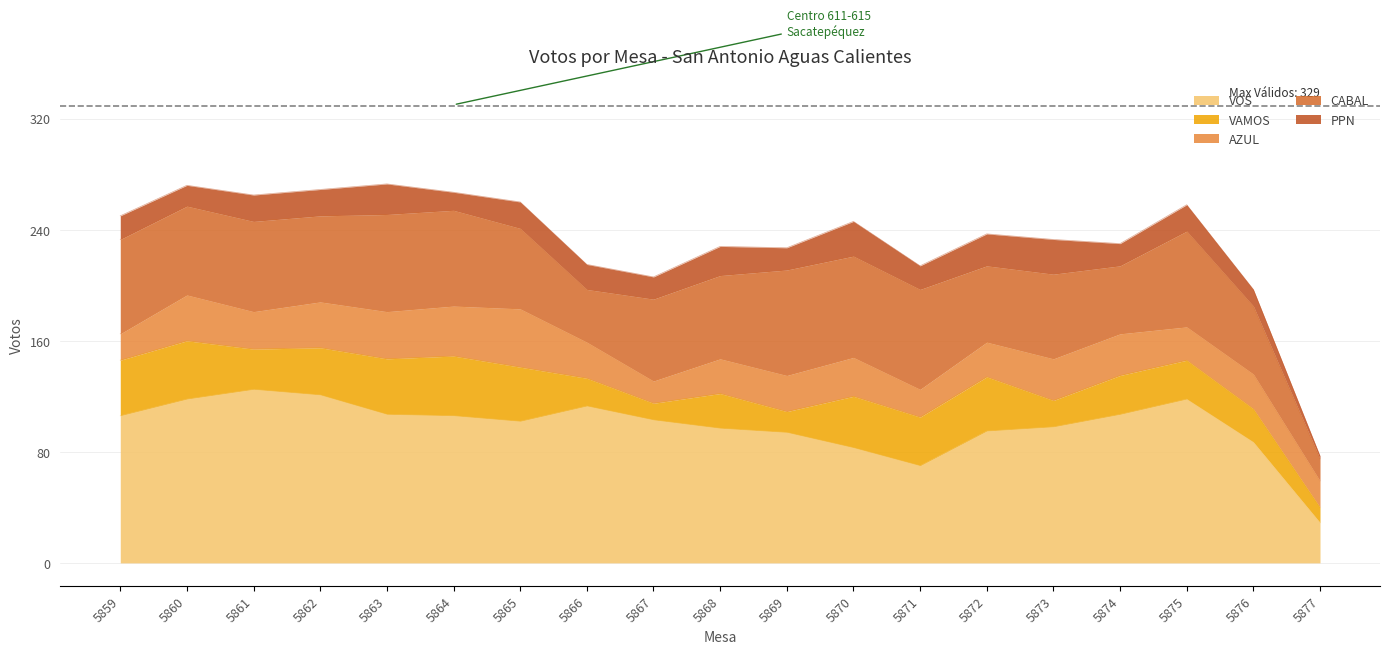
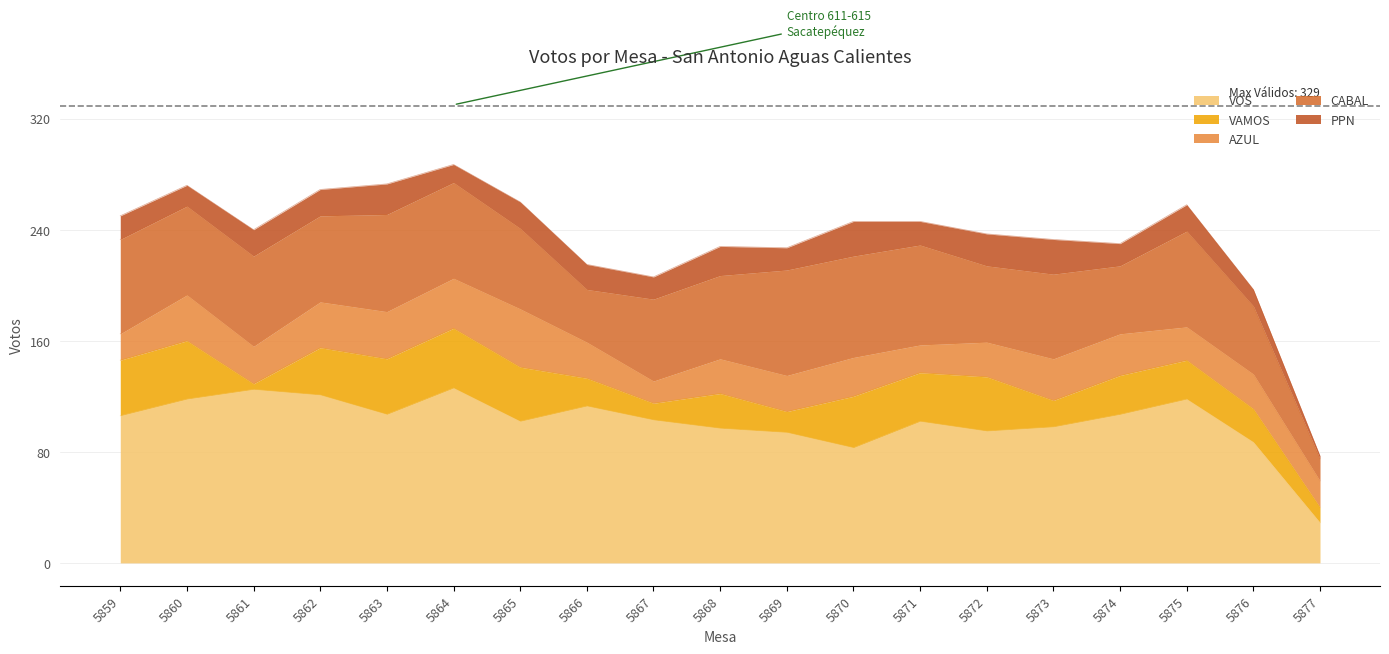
VAMOS, 5861: 29 -> 4
VOS, 5864: 106 -> 126
VOS, 5871: 70 -> 102
